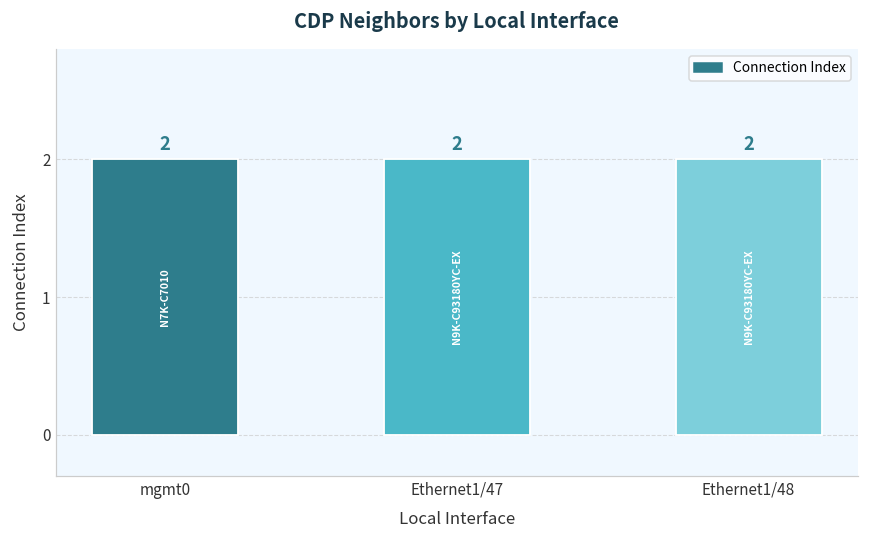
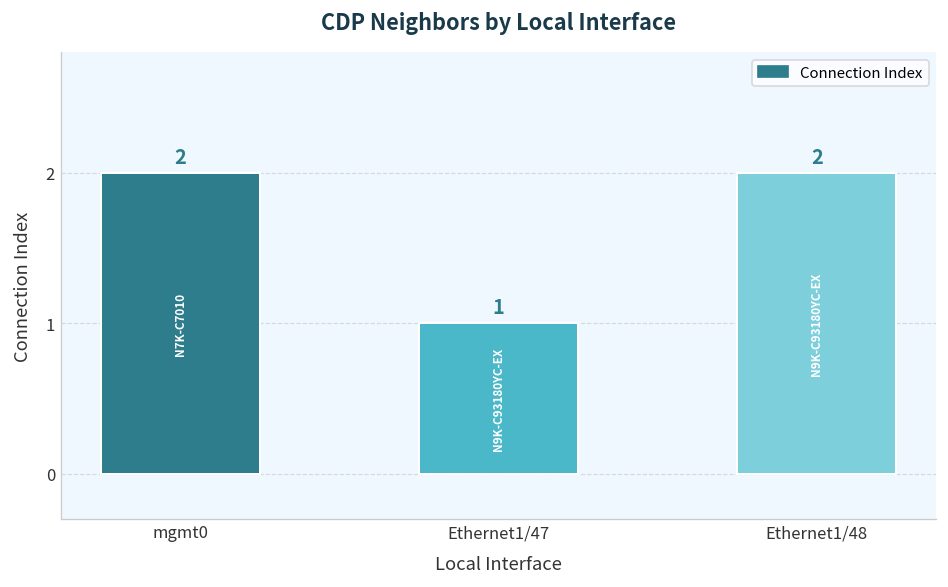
Ethernet1/47: 2 -> 1
